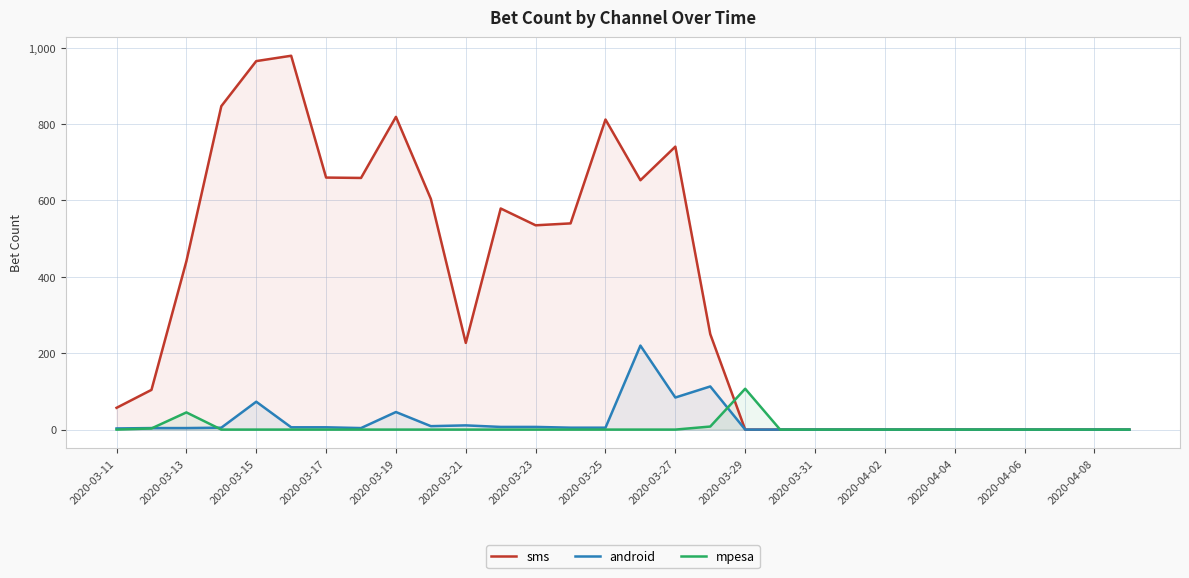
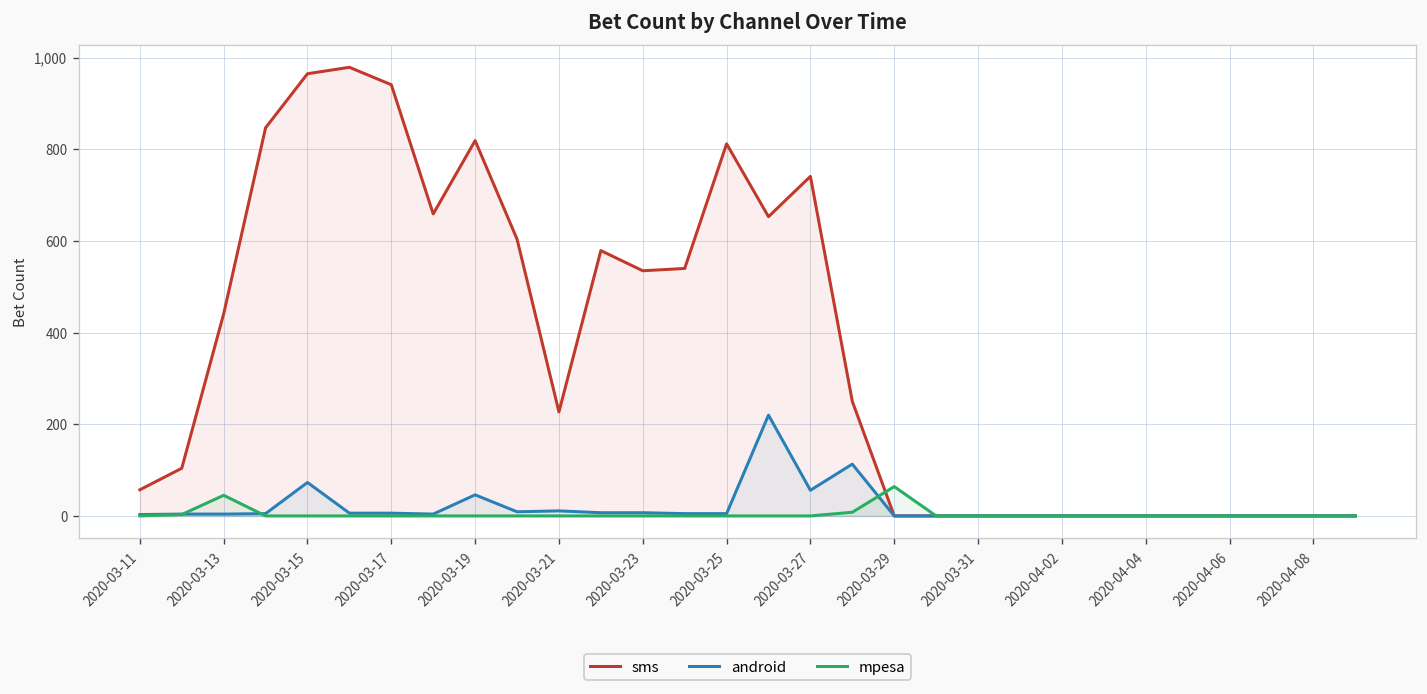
sms, 2020-03-17: 660 -> 940
android, 2020-03-27: 80 -> 60
mpesa, 2020-03-29: 110 -> 60
